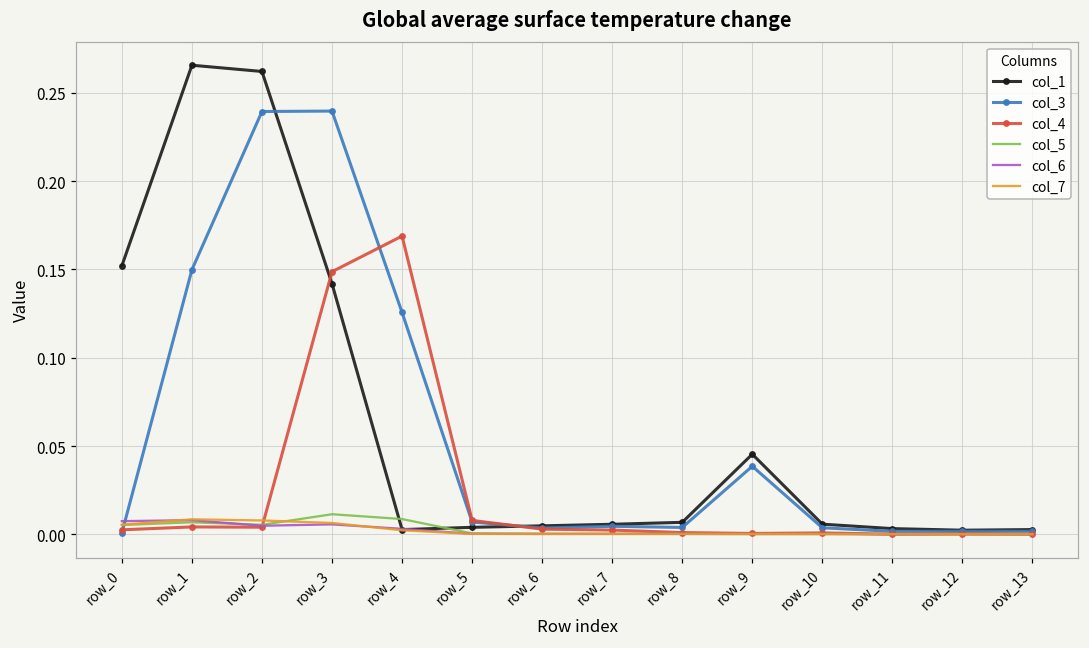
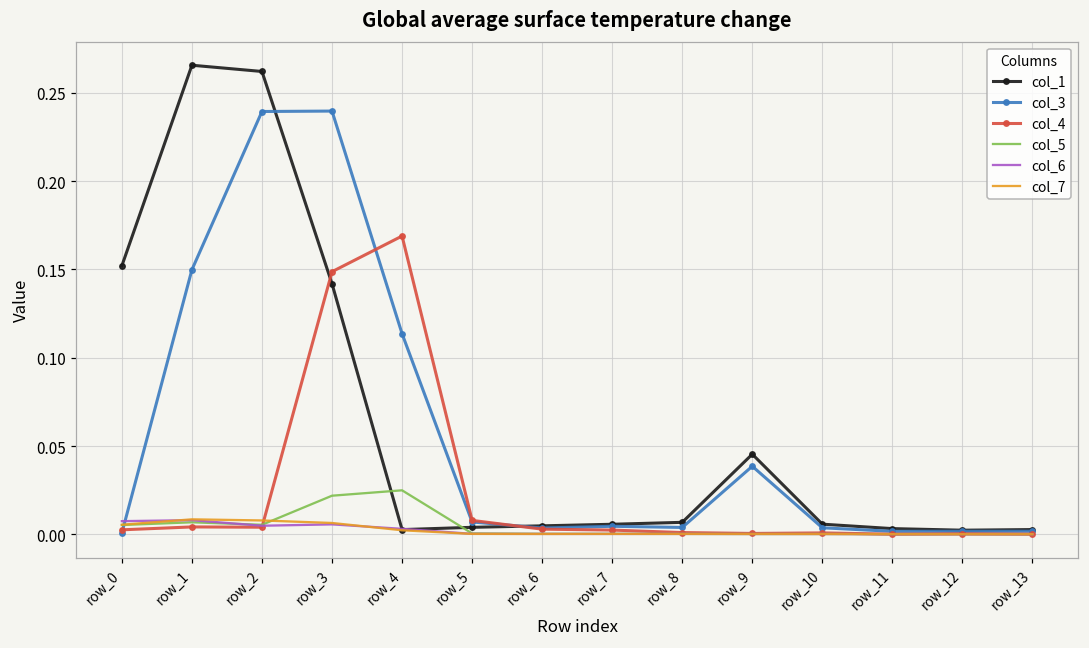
col_5, row_3: 0.011 -> 0.022
col_3, row_4: 0.126 -> 0.114
col_5, row_4: 0.009 -> 0.025
